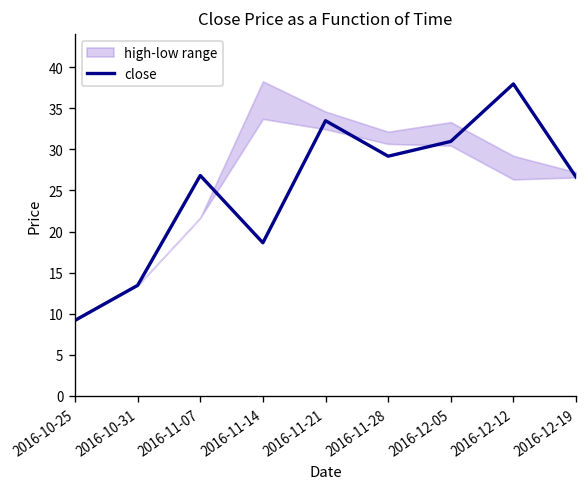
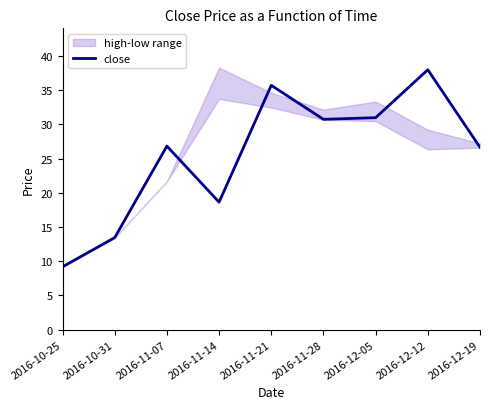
close, 2016-11-21: 33 -> 36
close, 2016-11-28: 29 -> 31
